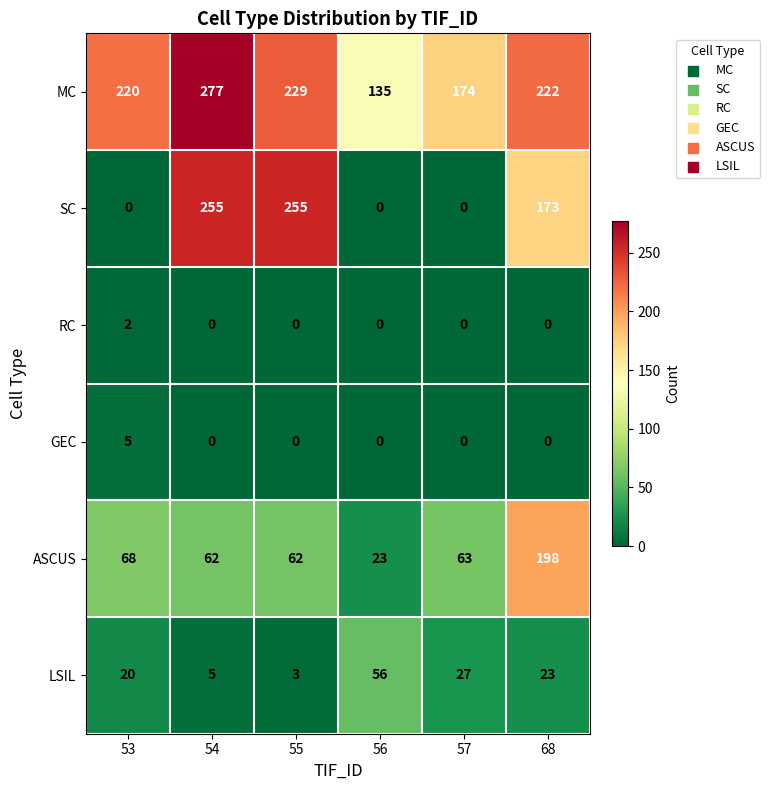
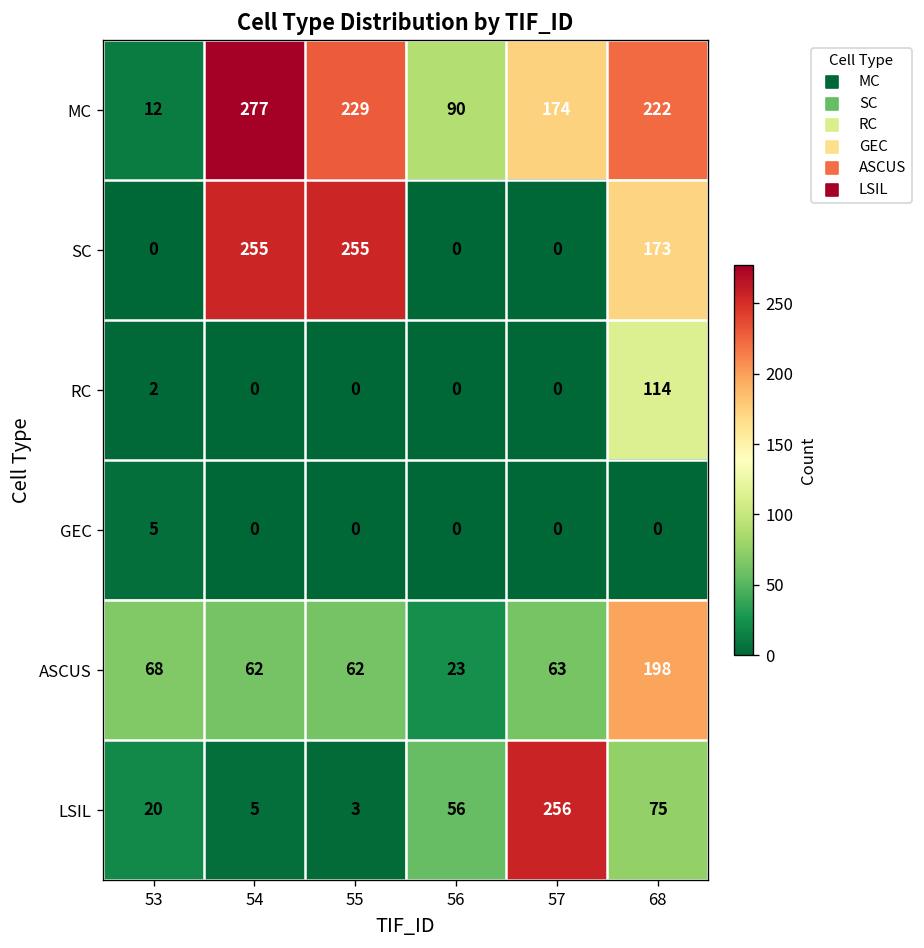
MC, 53: 220 -> 12
MC, 56: 135 -> 90
RC, 68: 0 -> 114
LSIL, 57: 27 -> 256
LSIL, 68: 23 -> 75
